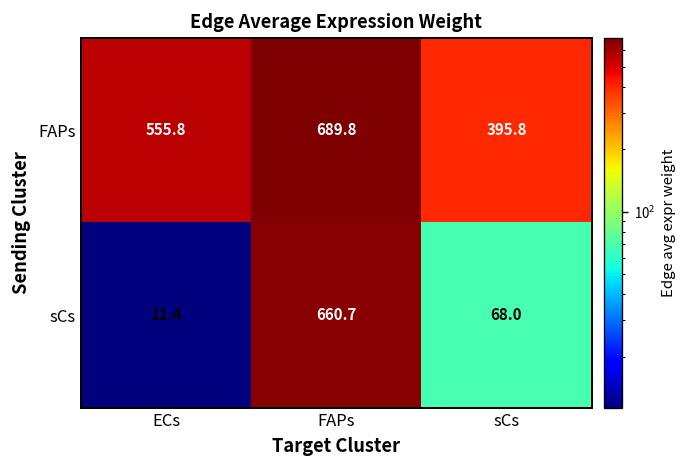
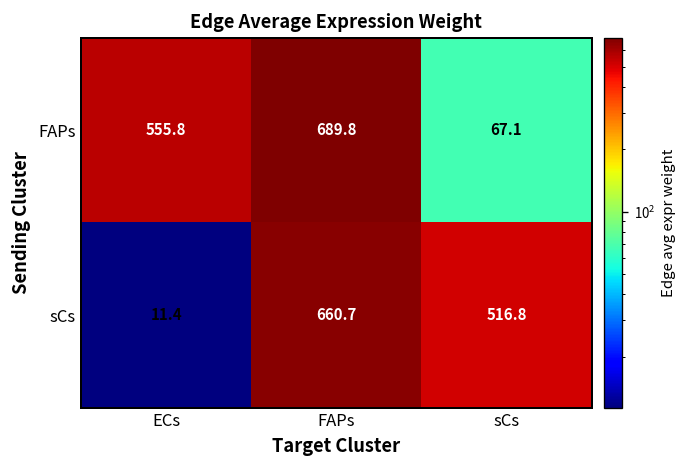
FAPs, sCs: 395.8 -> 67.1
sCs, sCs: 68.0 -> 516.8
